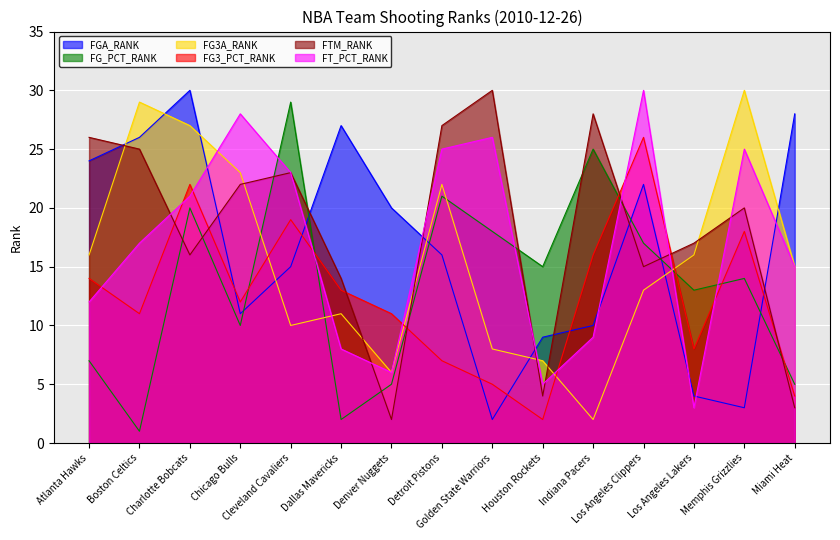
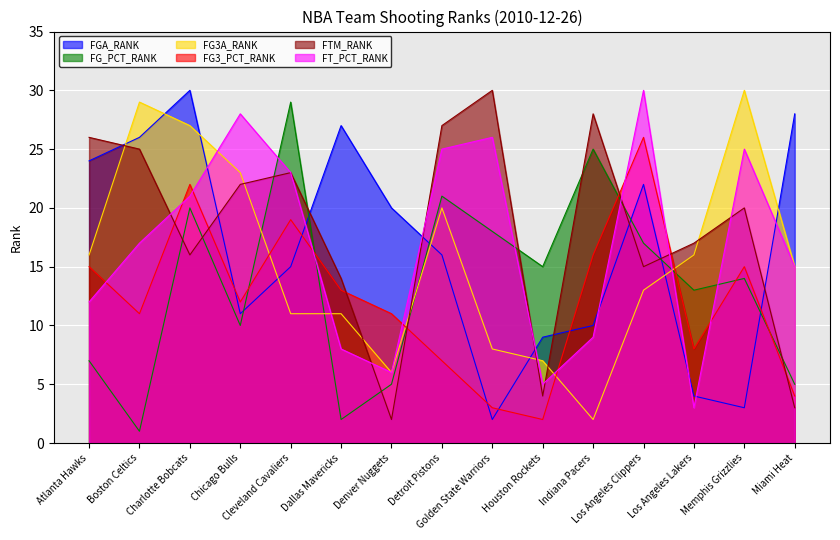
FG3_PCT_RANK, Atlanta Hawks: 14 -> 15
FG3A_RANK, Cleveland Cavaliers: 10 -> 11
FG3A_RANK, Detroit Pistons: 22 -> 20
FG3_PCT_RANK, Golden State Warriors: 5 -> 3
FG3_PCT_RANK, Memphis Grizzlies: 18 -> 15
